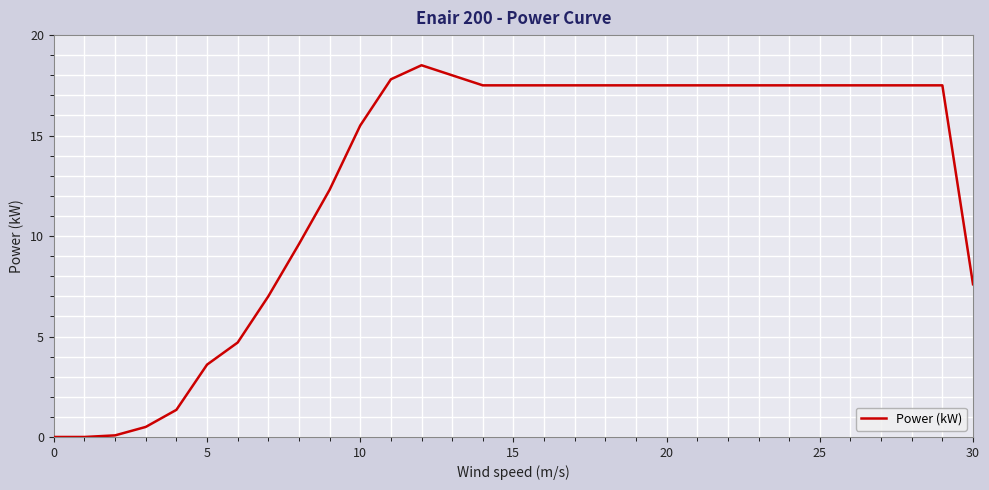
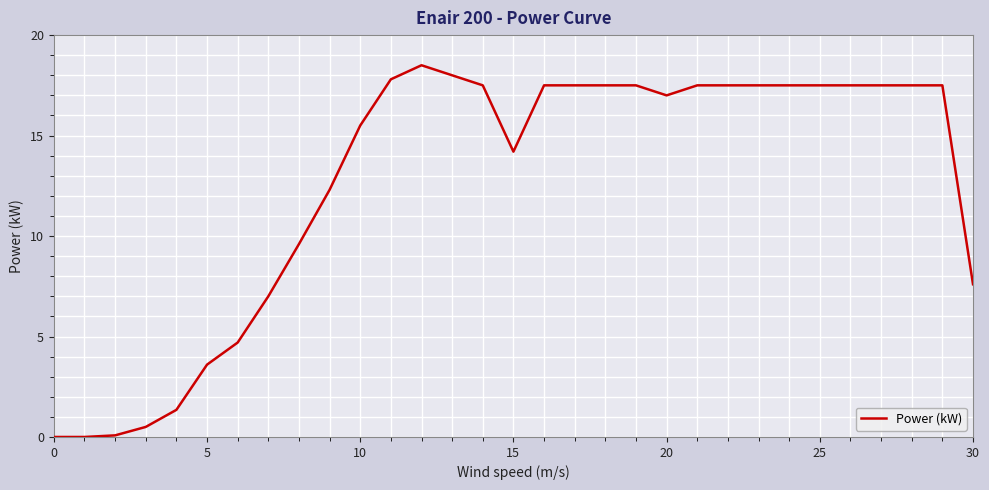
15: 17.5 -> 14.2
20: 17.5 -> 17.0
